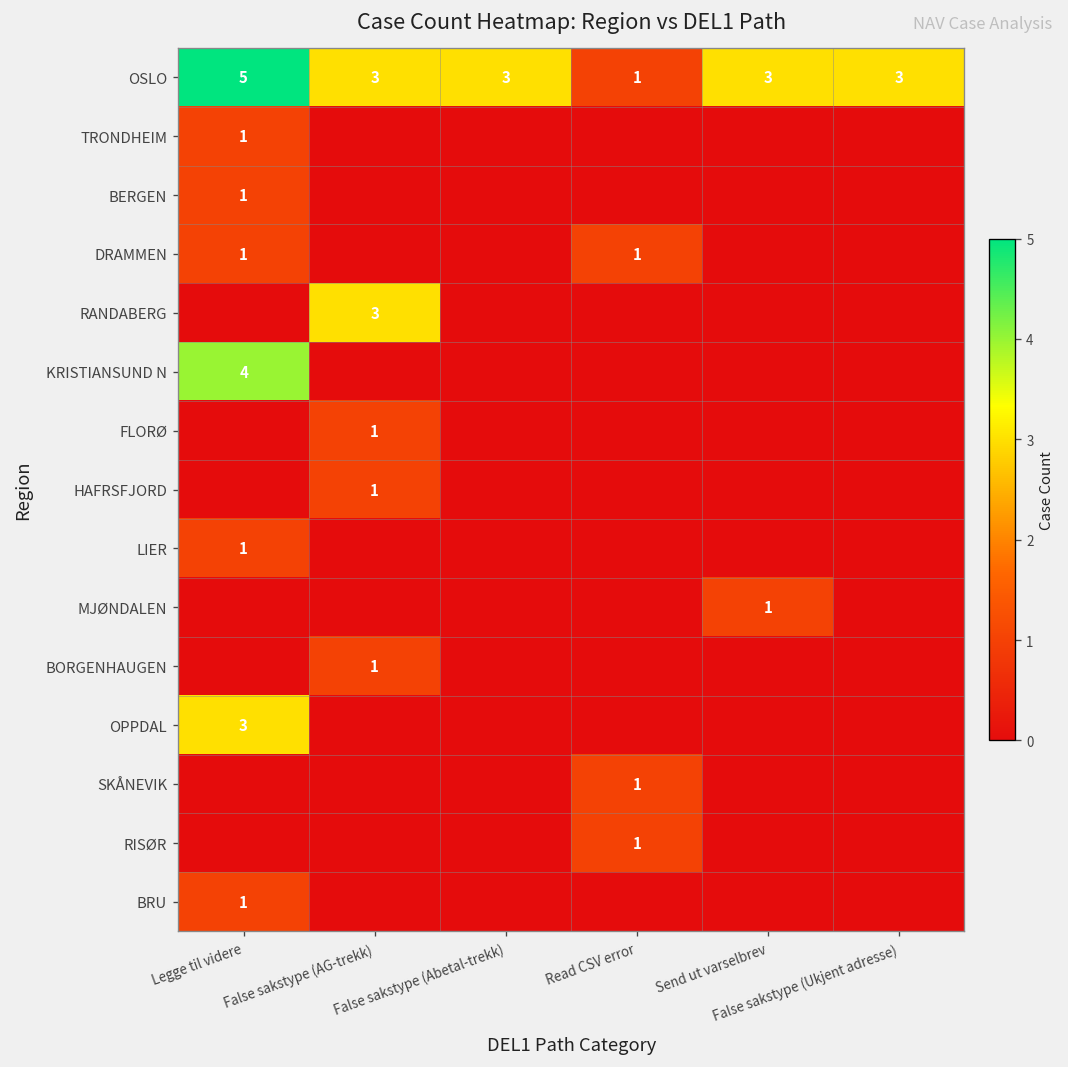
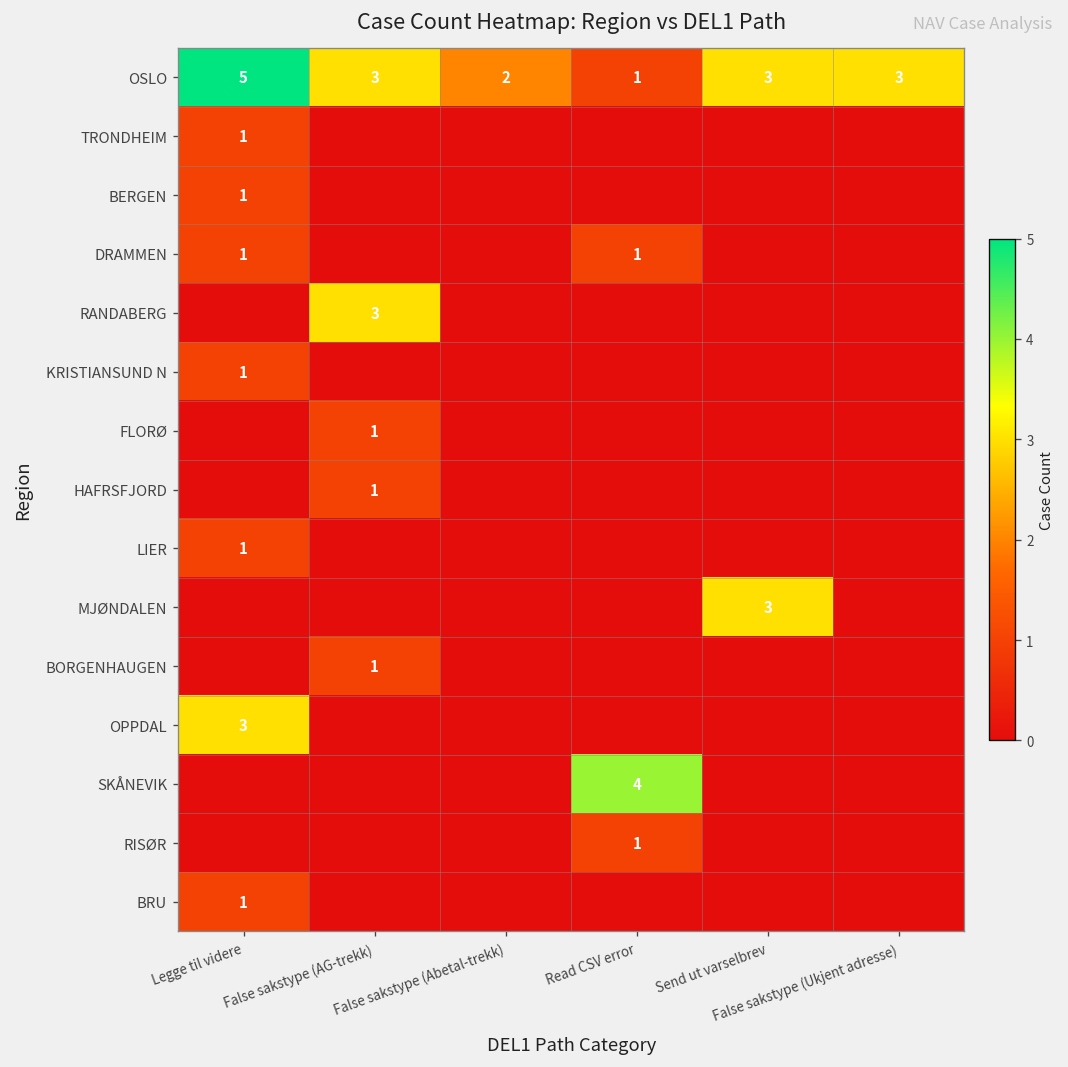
OSLO, False sakstype (Abetal-trekk): 3 -> 2
KRISTIANSUND N, Legge til videre: 4 -> 1
MJØNDALEN, Send ut varselbrev: 1 -> 3
SKÅNEVIK, Read CSV error: 1 -> 4
